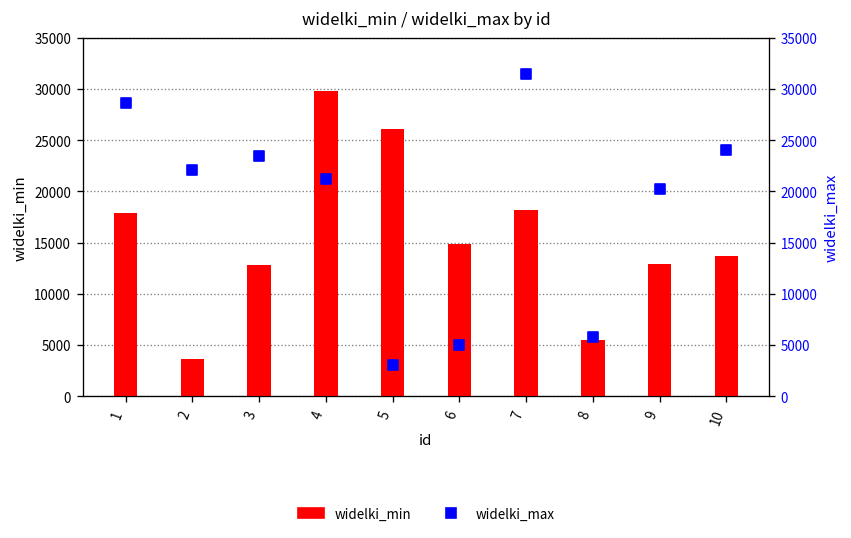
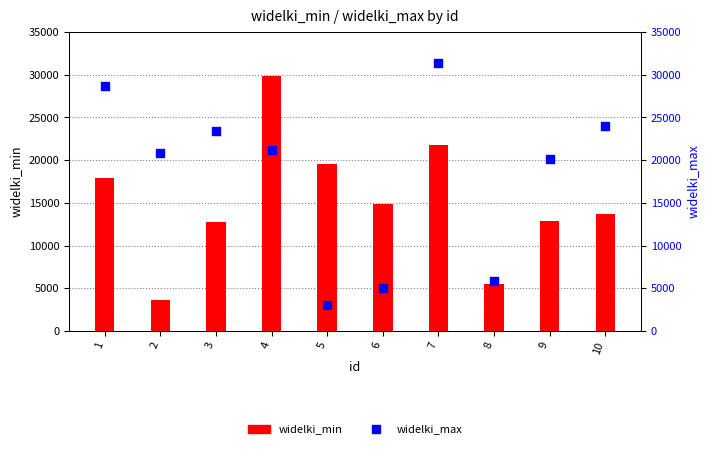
widelki_min, 5: 26000 -> 20000
widelki_min, 7: 18000 -> 22000
widelki_max, 2: 22000 -> 21000
